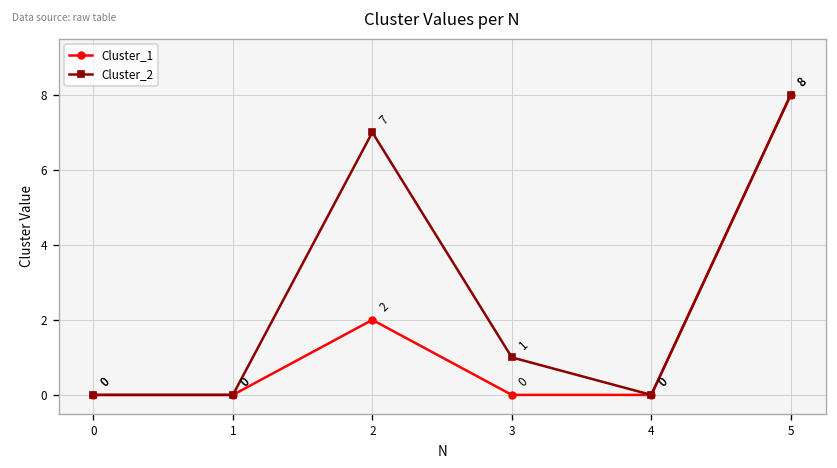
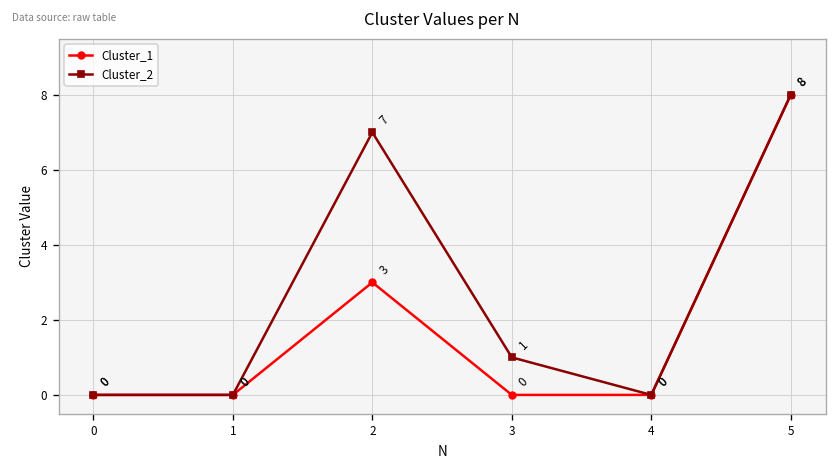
Cluster_1, 2: 2 -> 3
